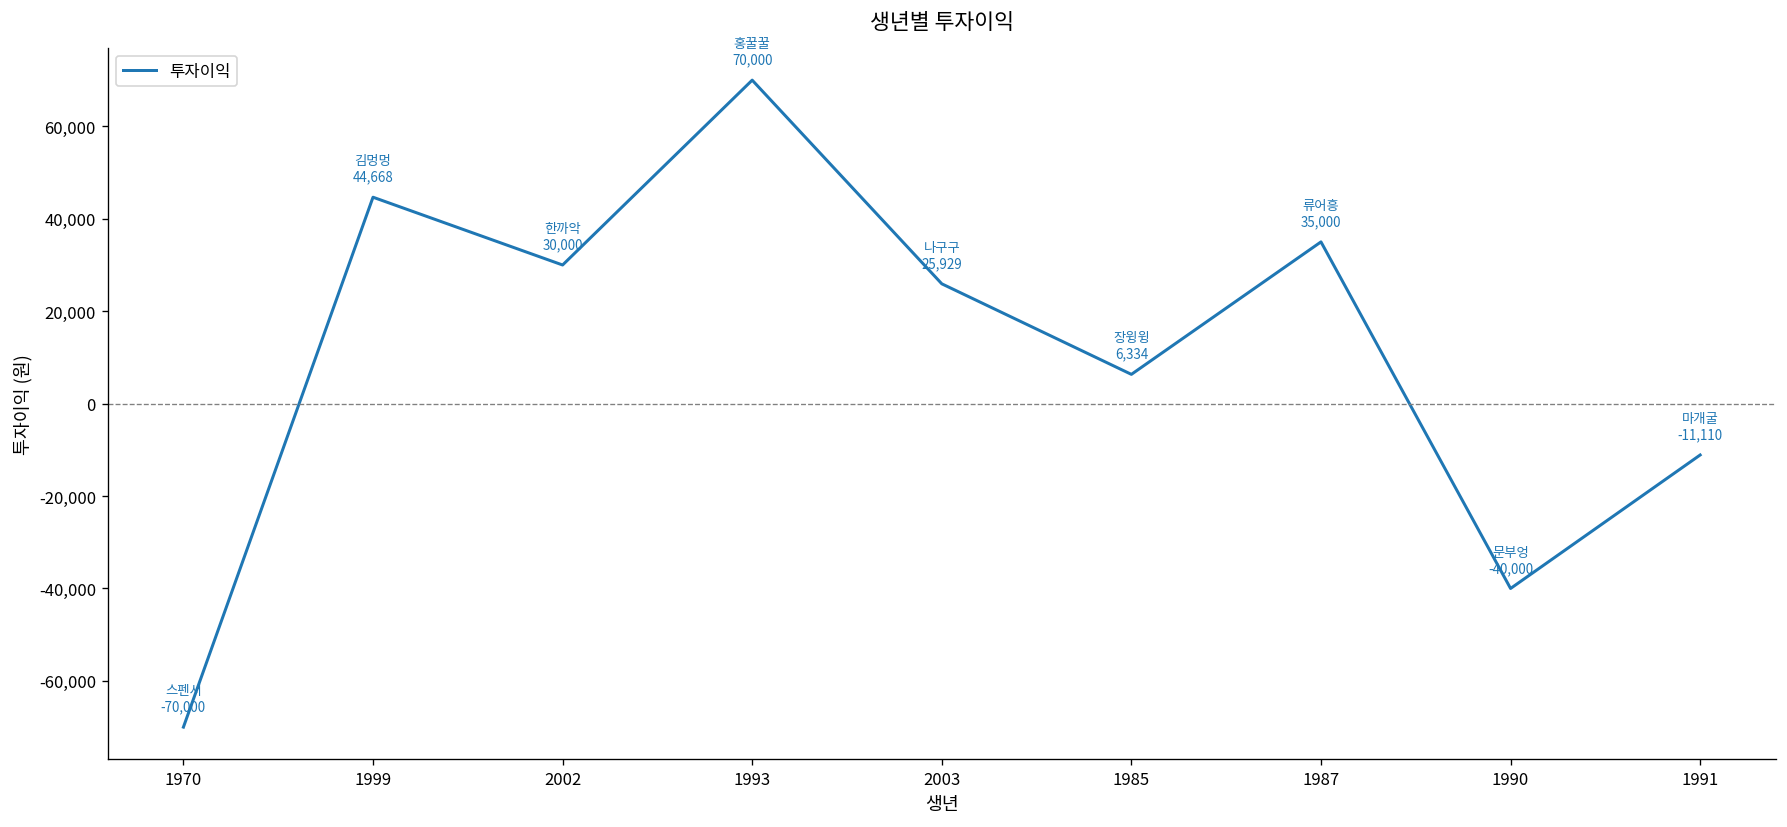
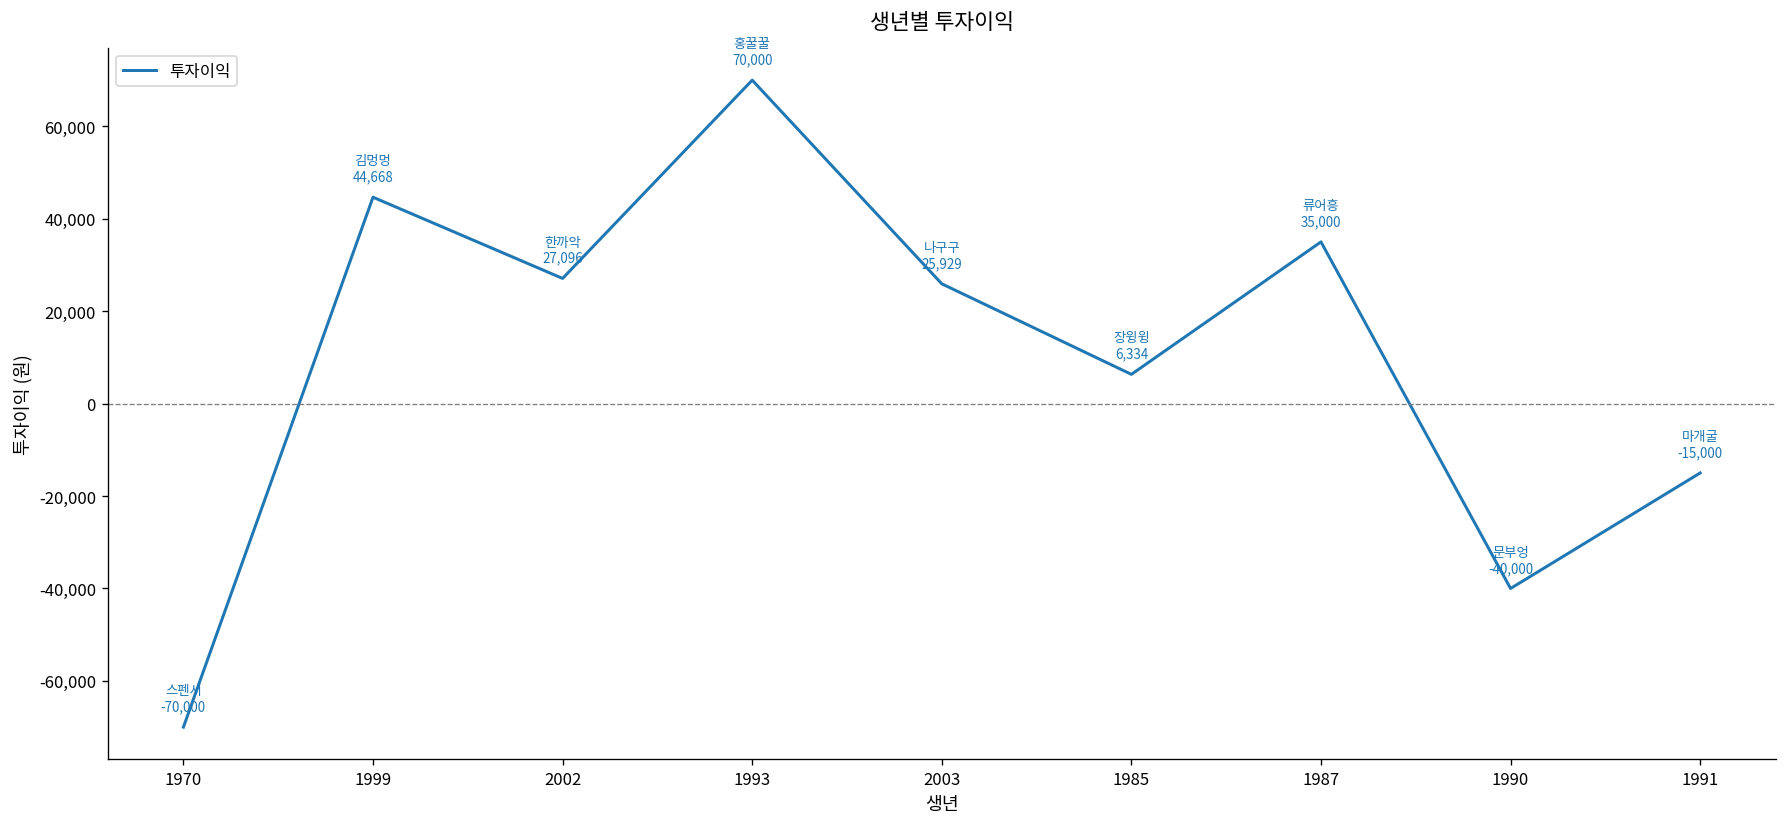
2002: 30,000 -> 27,096
1991: -11,110 -> -15,000
